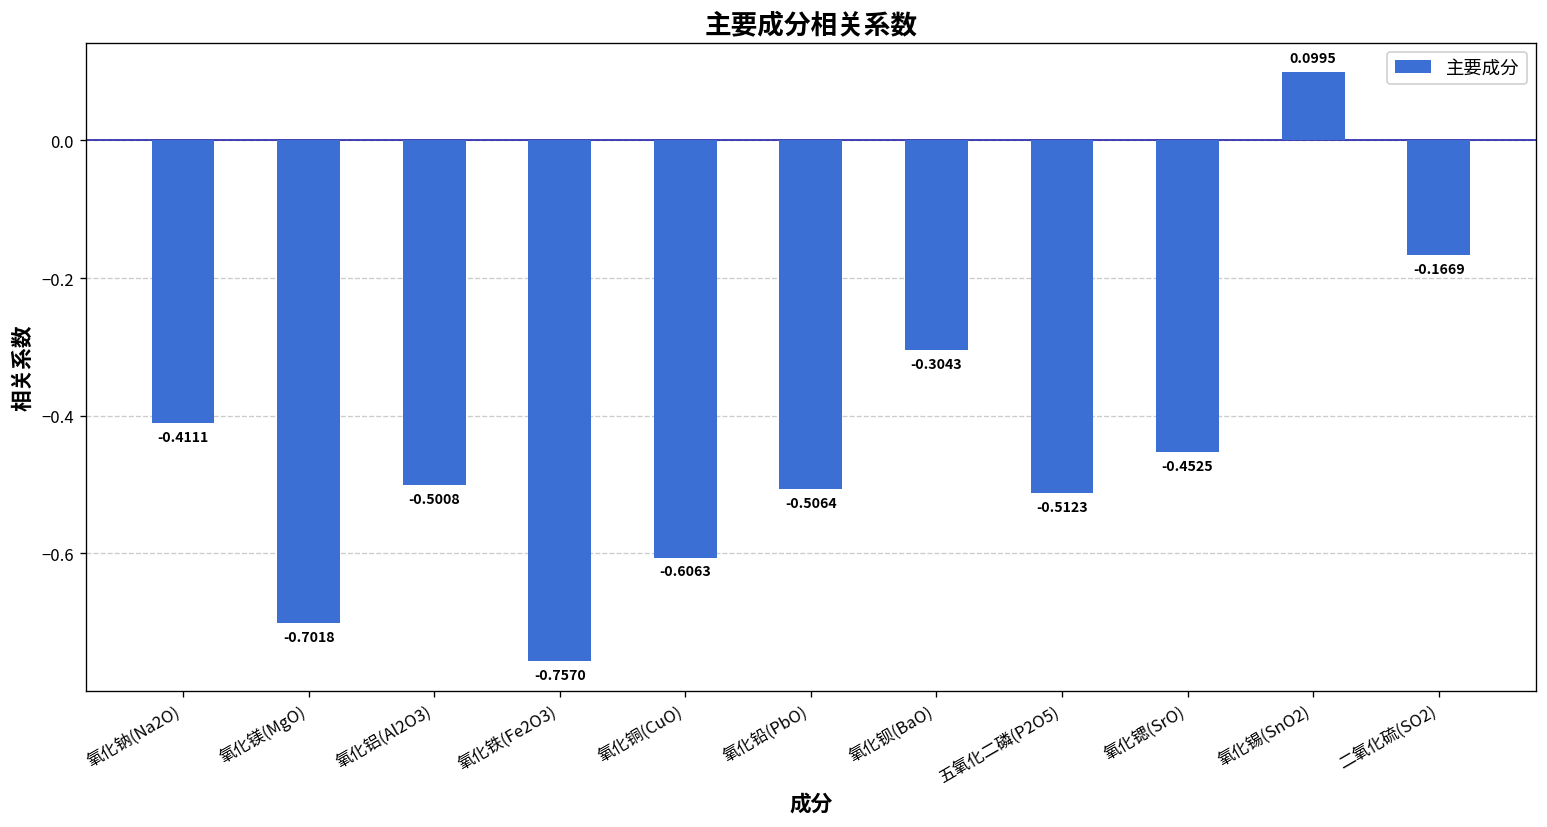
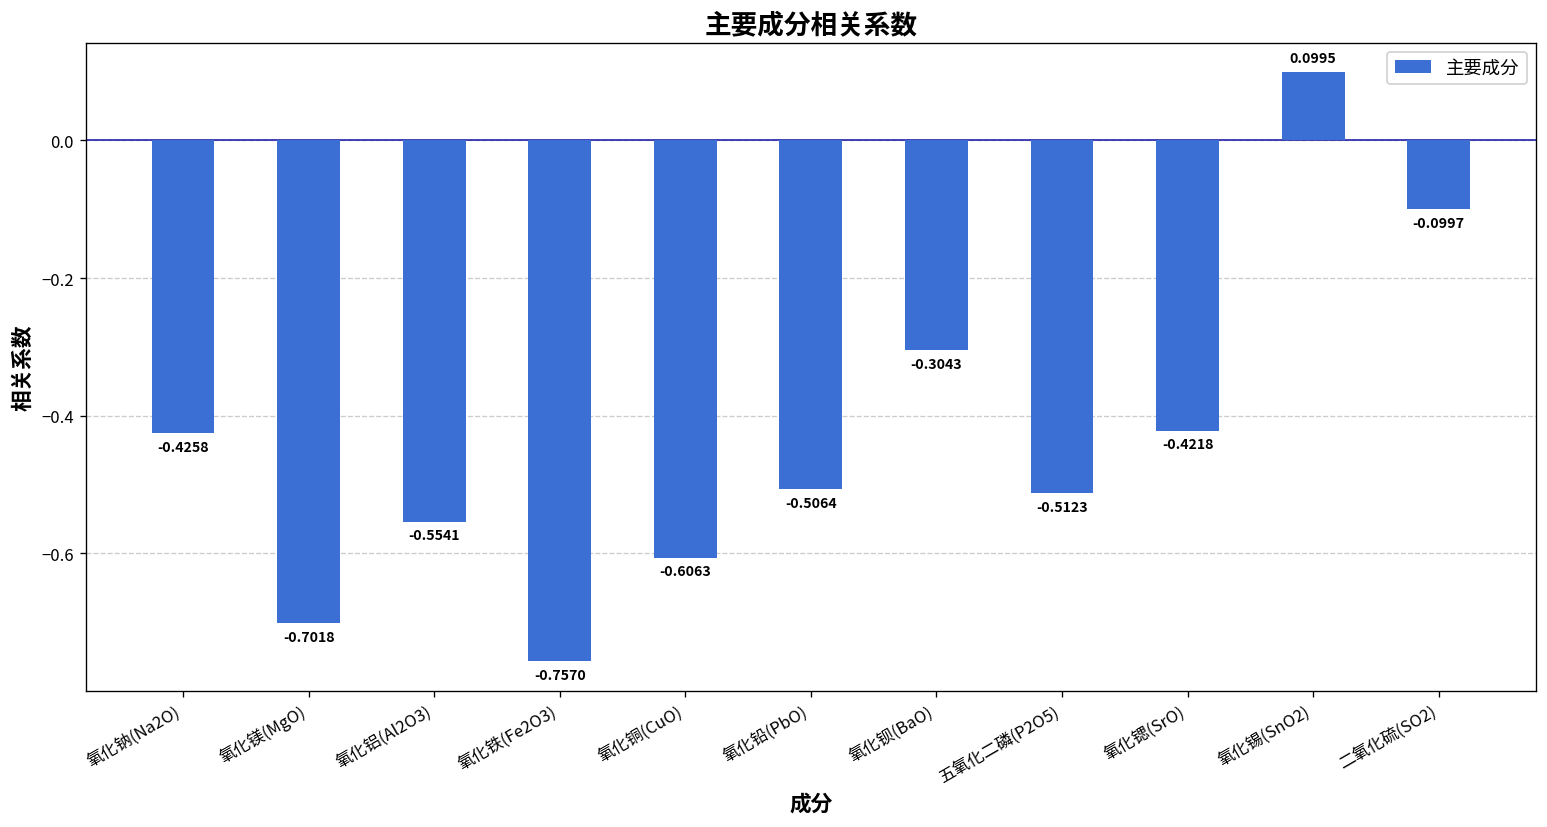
氧化钠(Na2O): -0.4111 -> -0.4258
氧化铝(Al2O3): -0.5008 -> -0.5541
氧化锶(SrO): -0.4525 -> -0.4218
二氧化硫(SO2): -0.1669 -> -0.0997
